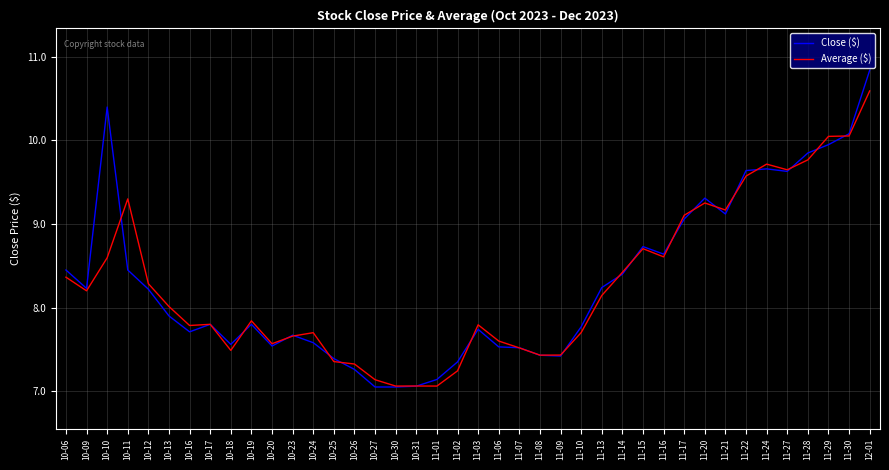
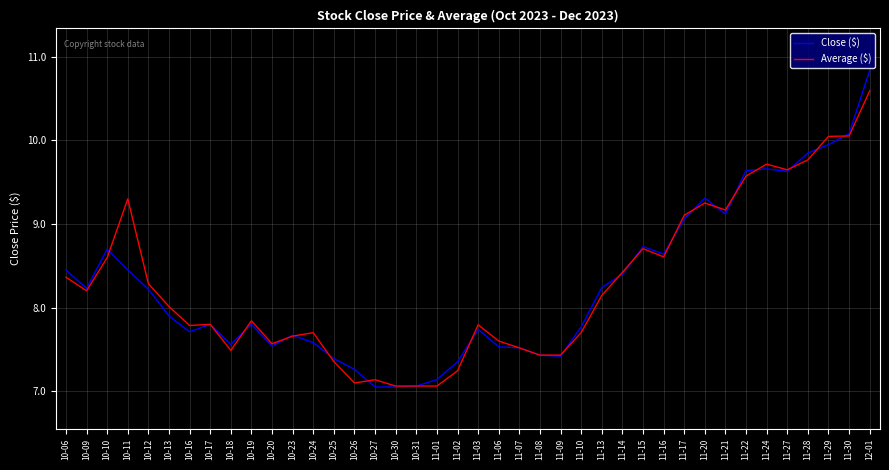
Close ($), 10-10: 10.4 -> 8.7
Average ($), 10-26: 7.3 -> 7.1
